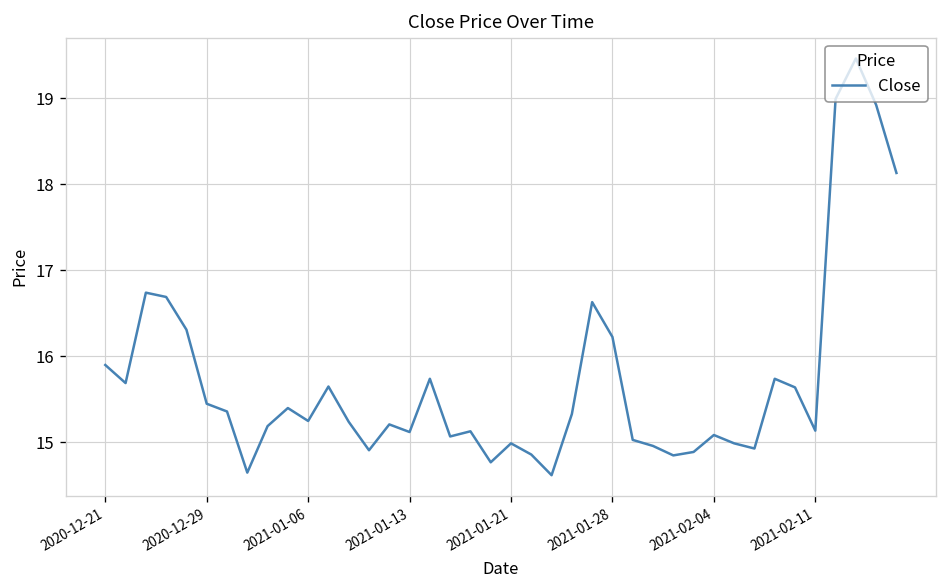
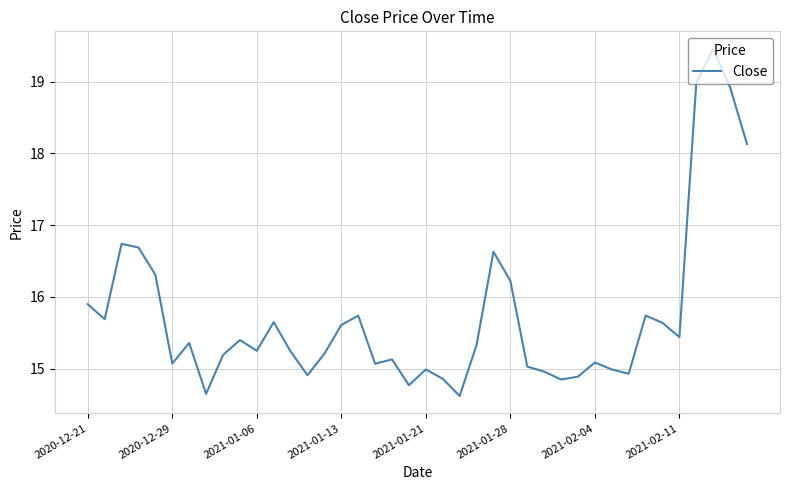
2020-12-29: 15.4 -> 15.1
2021-01-13: 15.1 -> 15.6
2021-02-11: 15.1 -> 15.4
